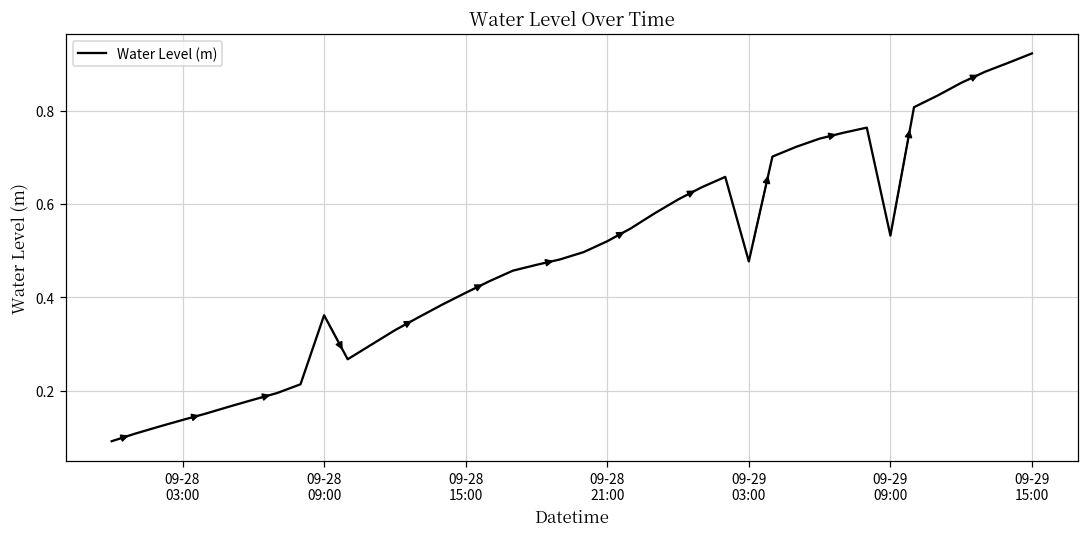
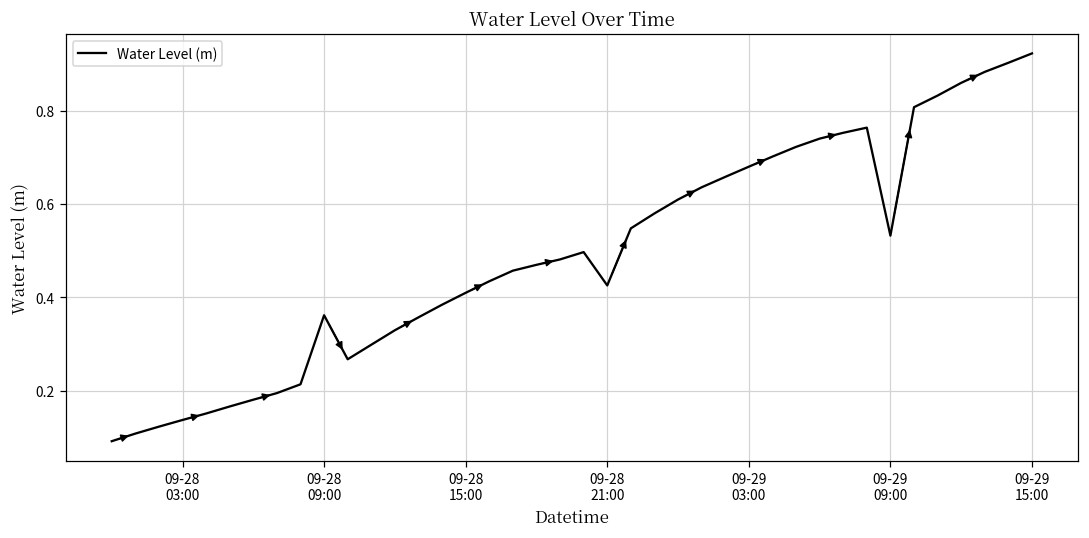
09-28 21:00: 0.52 -> 0.43
09-29 03:00: 0.48 -> 0.68
